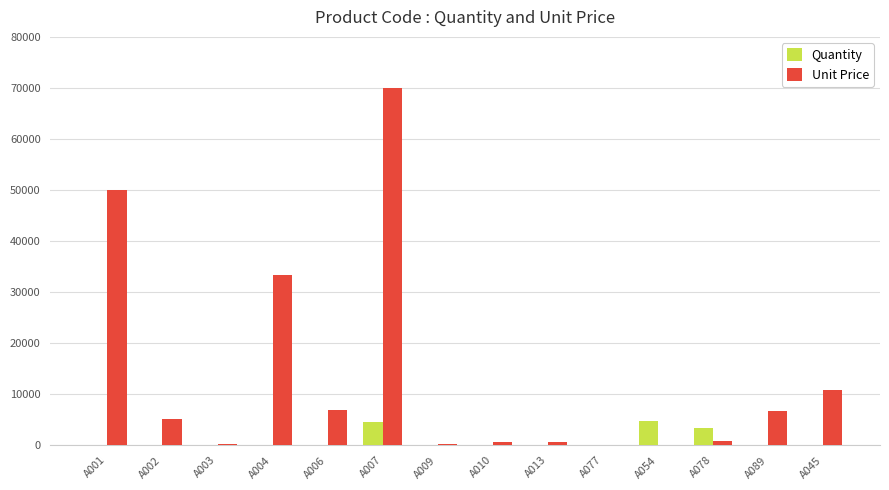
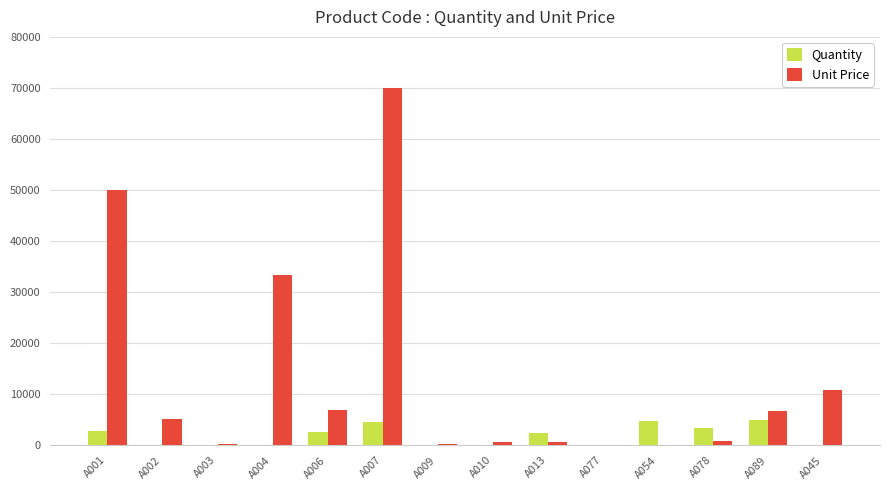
Quantity, A001: 0 -> 3000
Quantity, A006: 0 -> 3000
Quantity, A013: 0 -> 2000
Quantity, A089: 0 -> 5000
